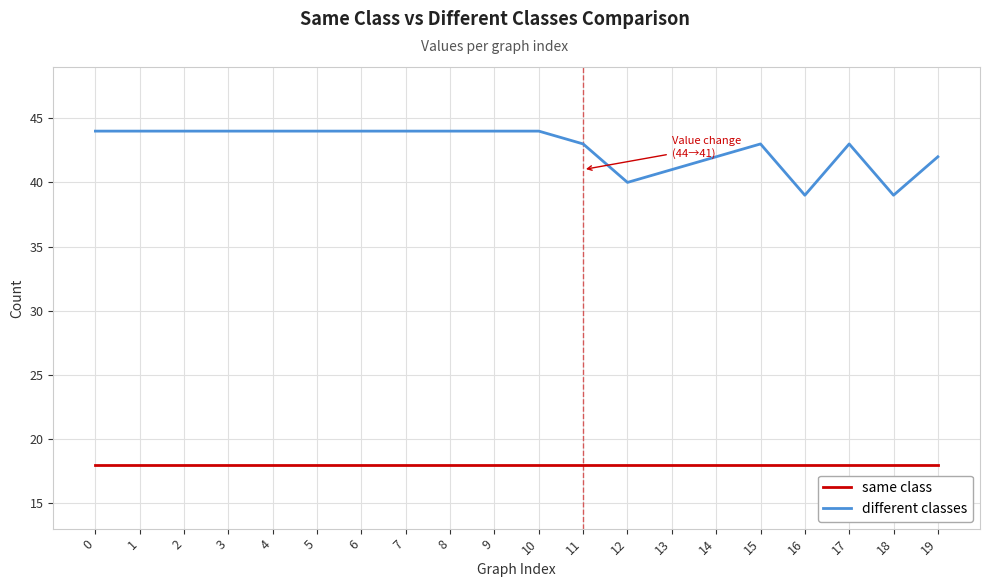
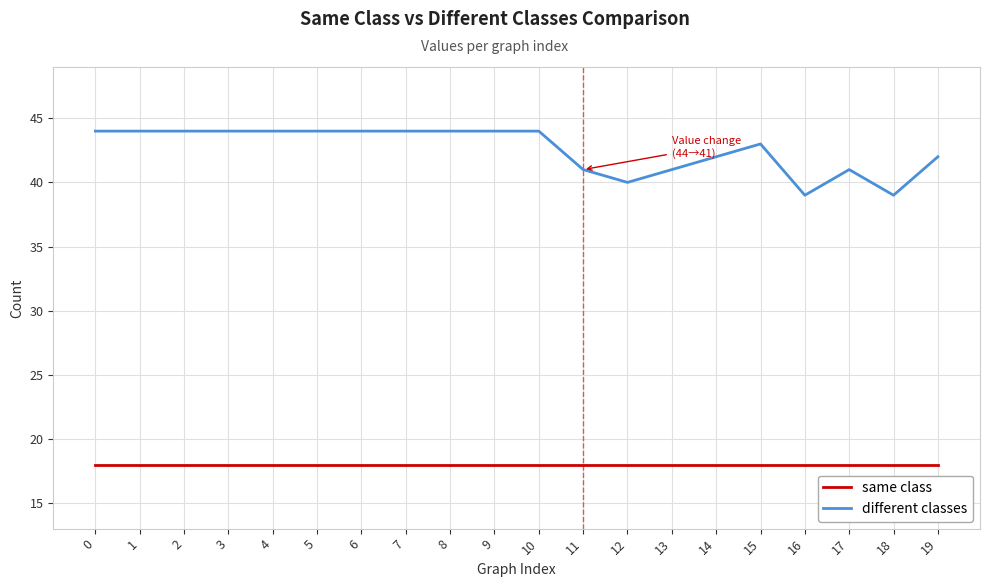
different classes, 11: 43 -> 41
different classes, 17: 43 -> 41
